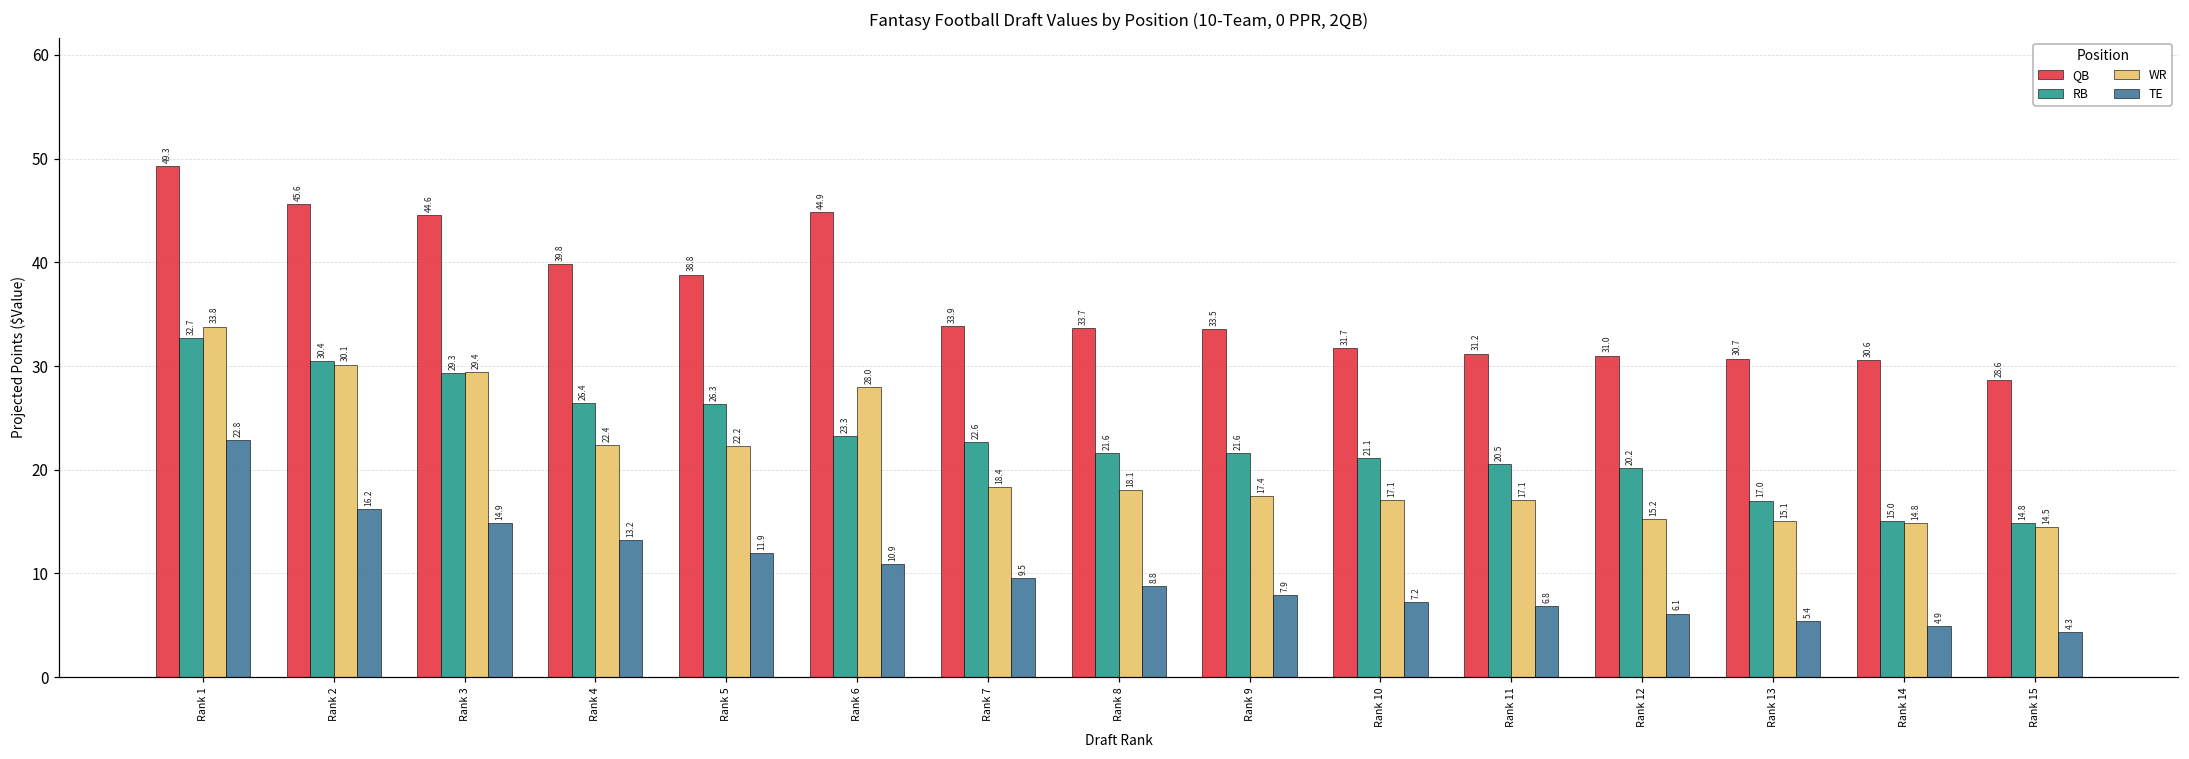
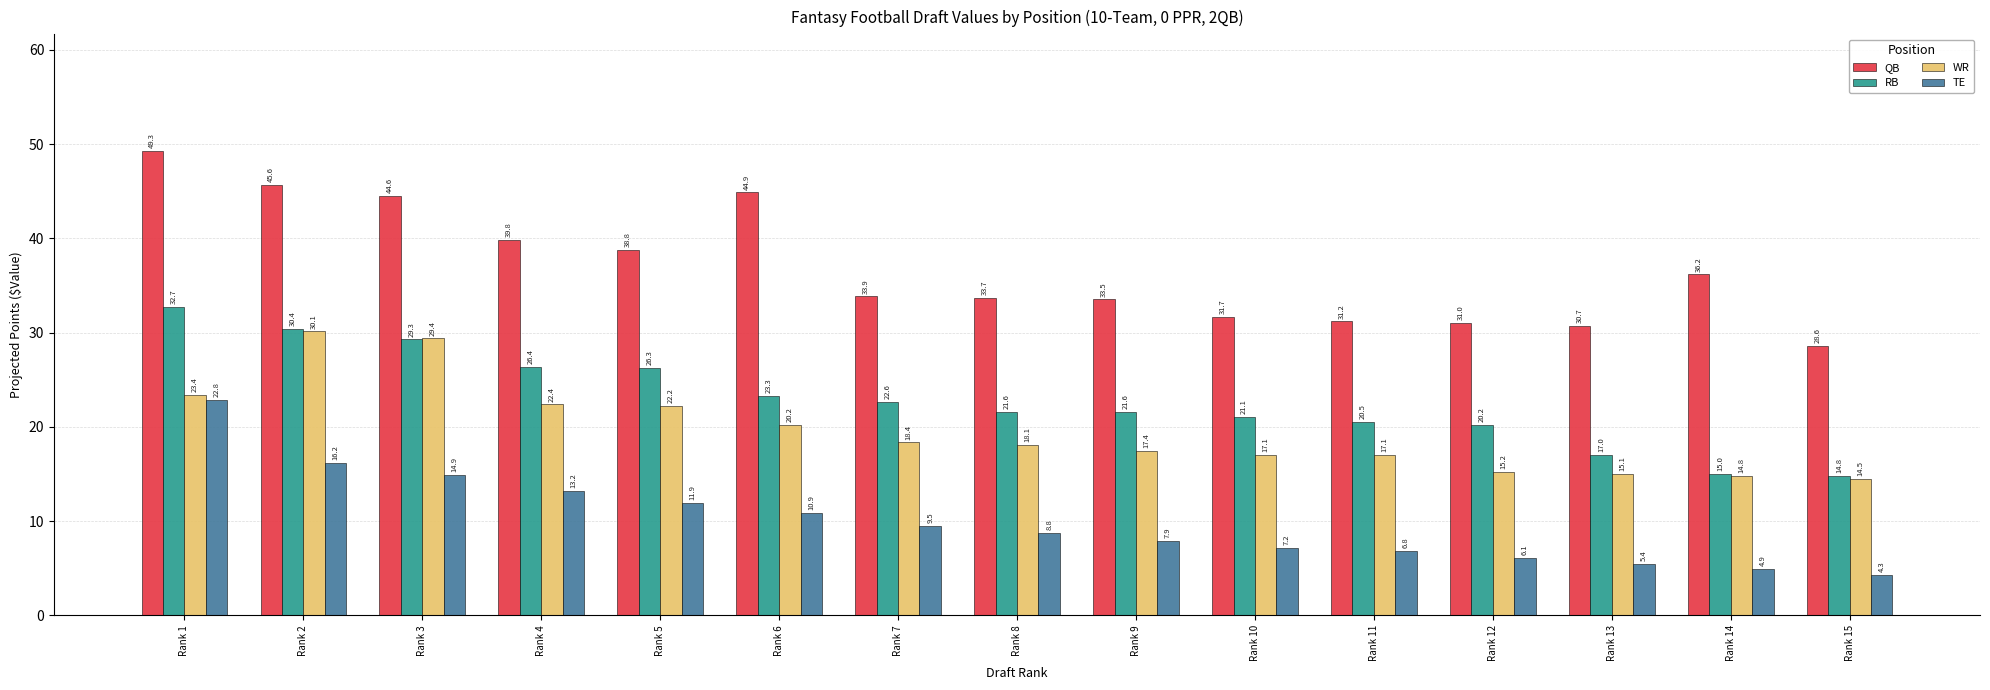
WR, Rank 1: 33.8 -> 23.4
WR, Rank 6: 28.0 -> 20.2
QB, Rank 14: 30.6 -> 36.2
